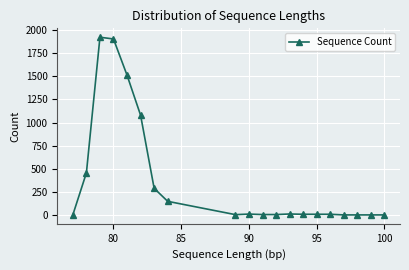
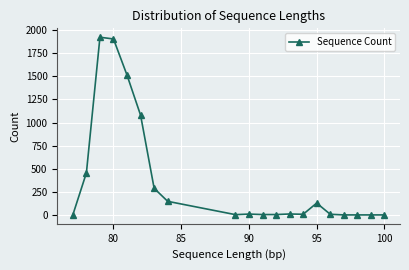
95: 0 -> 100
